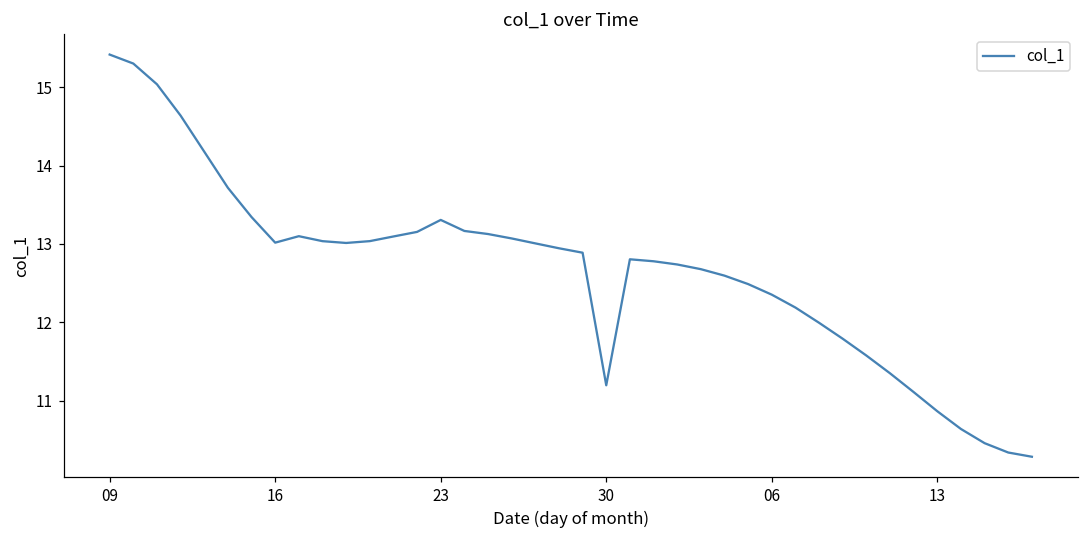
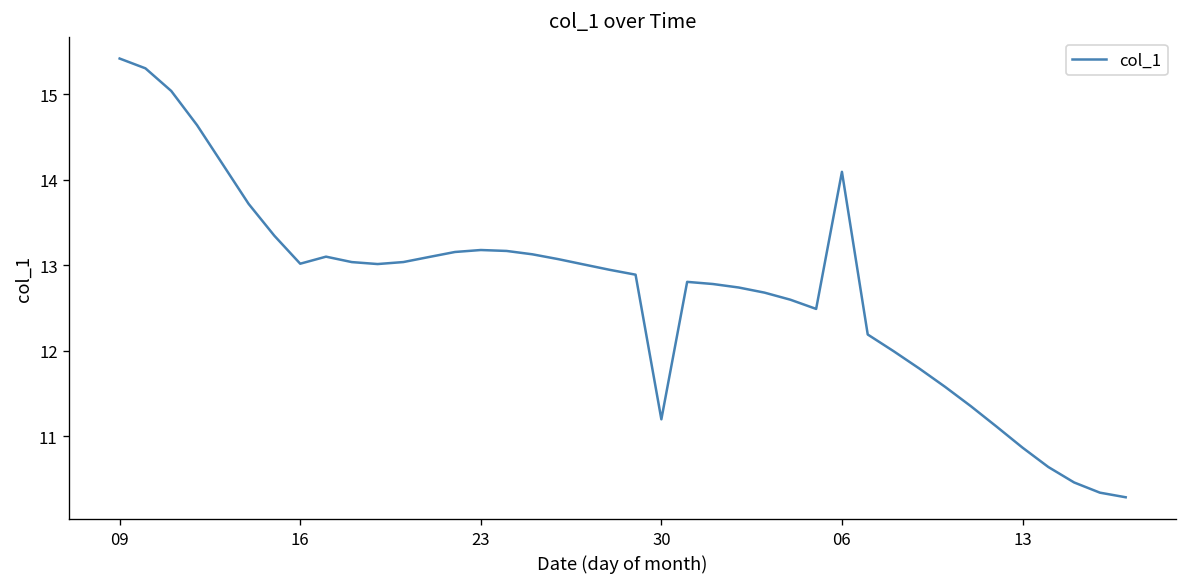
23: 13.3 -> 13.2
06: 12.4 -> 14.1
